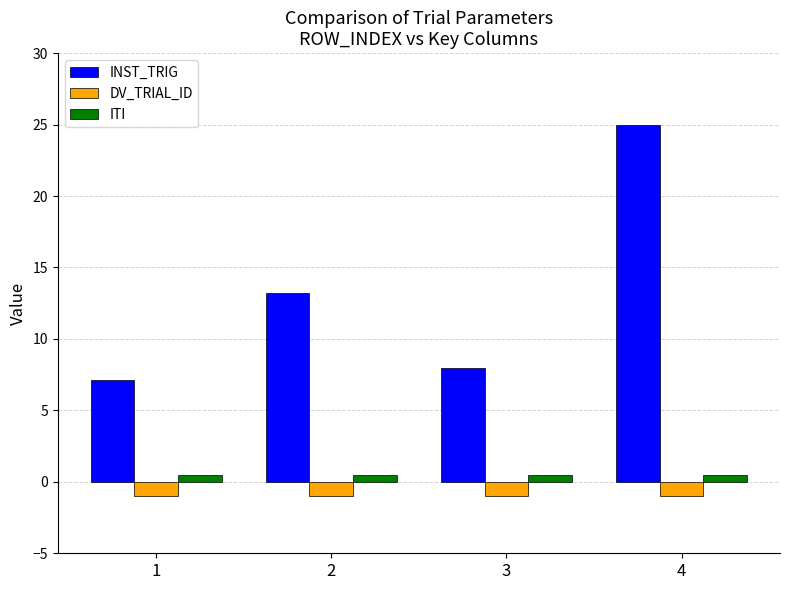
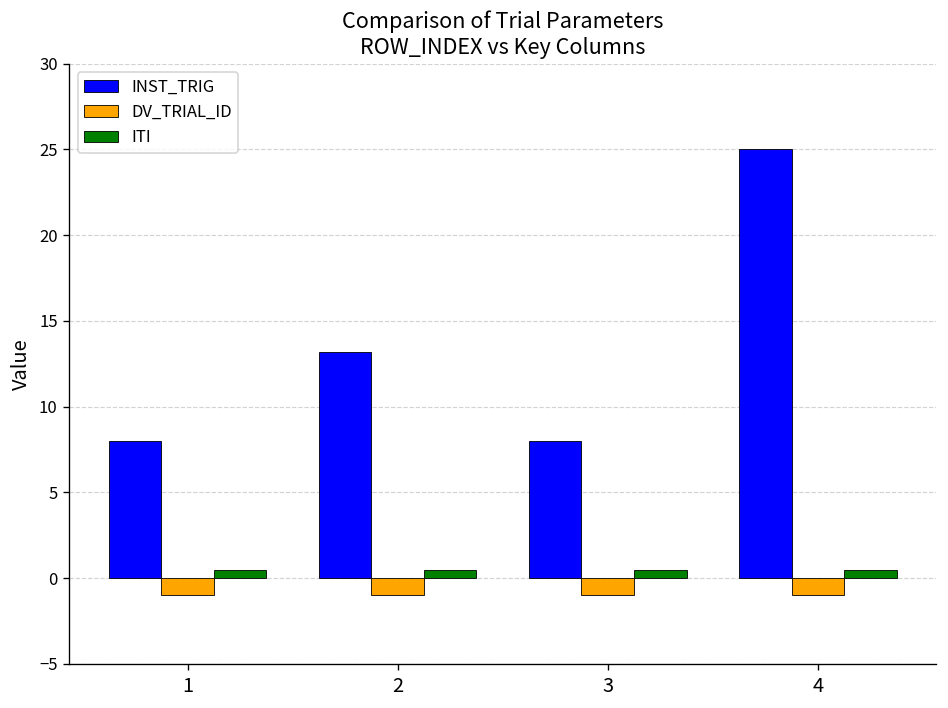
INST_TRIG, 1: 7.1 -> 8.0
